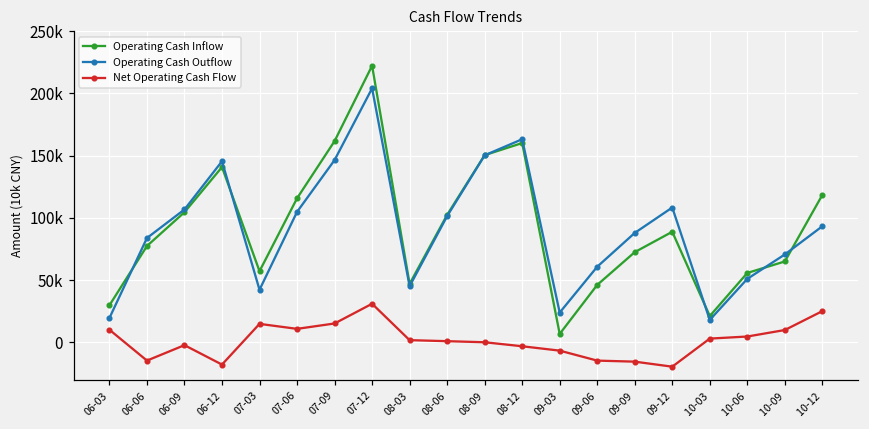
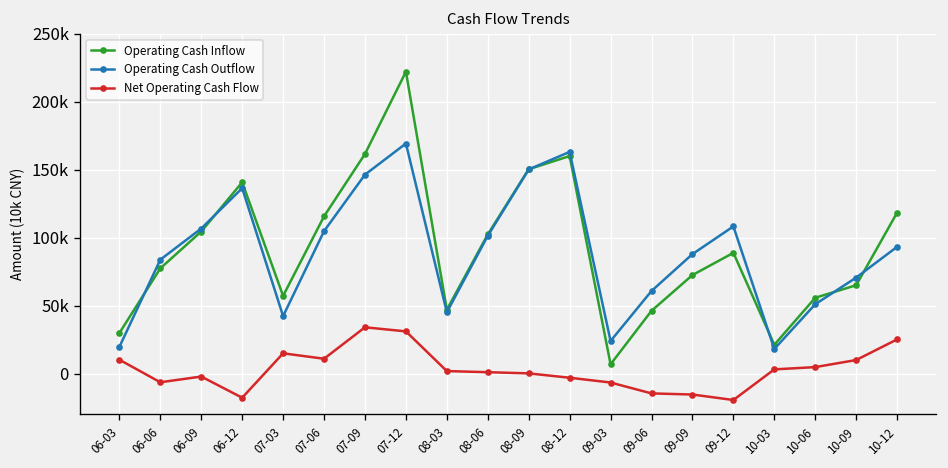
Net Operating Cash Flow, 06-06: -15000 -> -6000
Operating Cash Outflow, 06-12: 146000 -> 136000
Net Operating Cash Flow, 07-09: 15000 -> 34000
Operating Cash Outflow, 07-12: 204000 -> 169000
